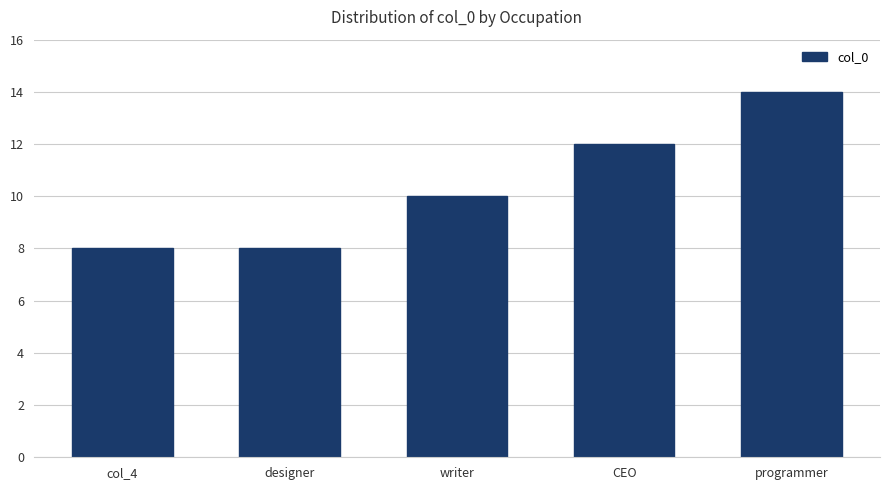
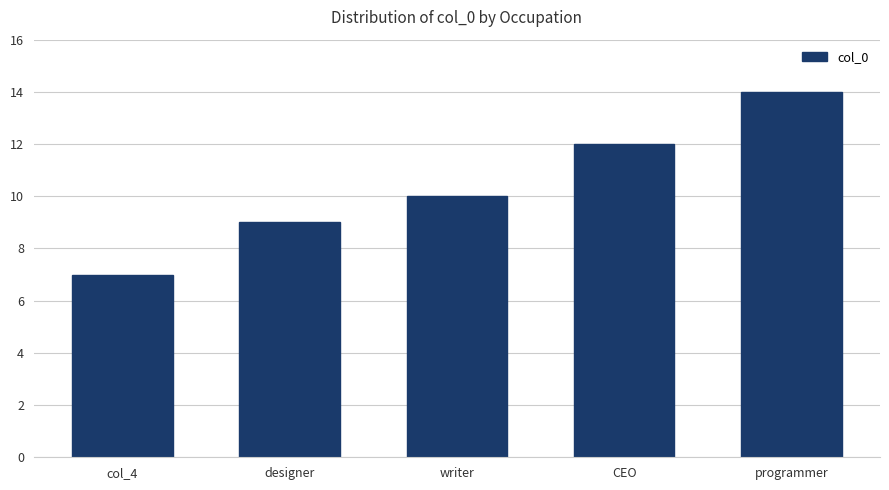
col_4: 8 -> 7
designer: 8 -> 9
